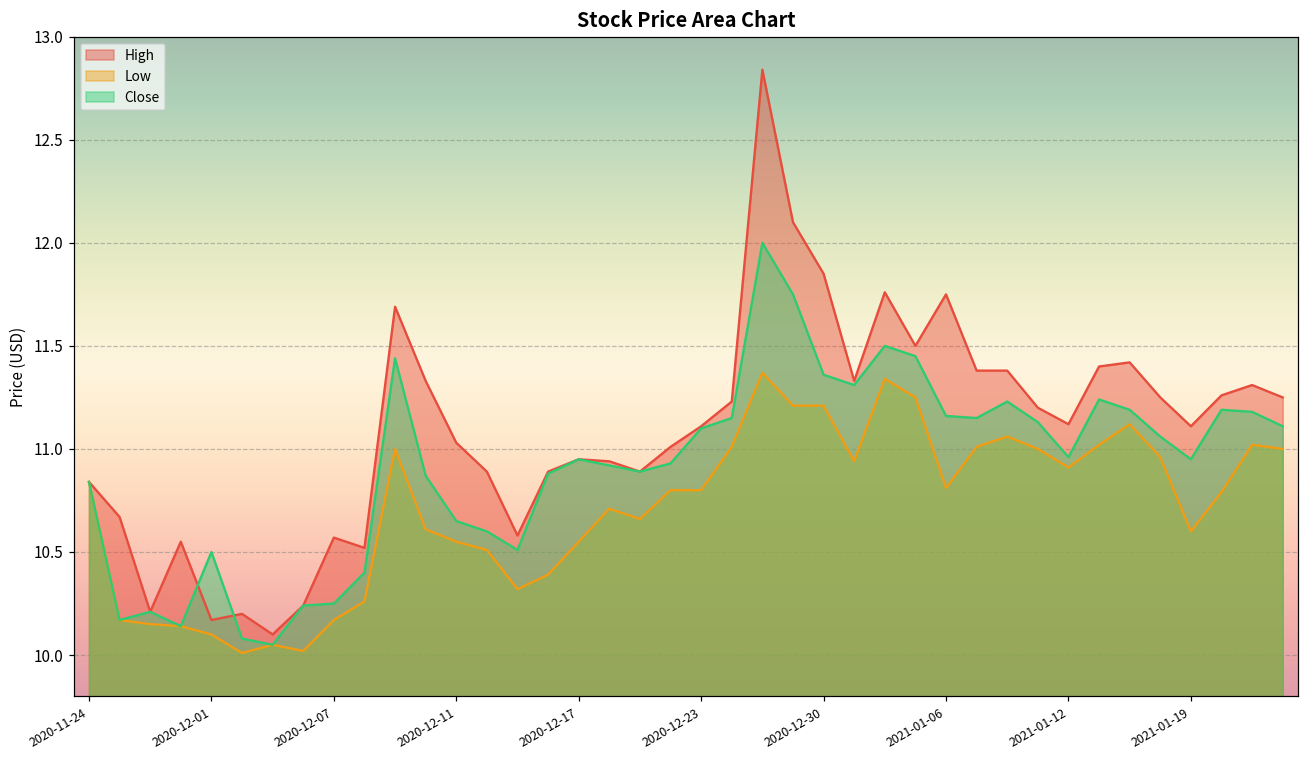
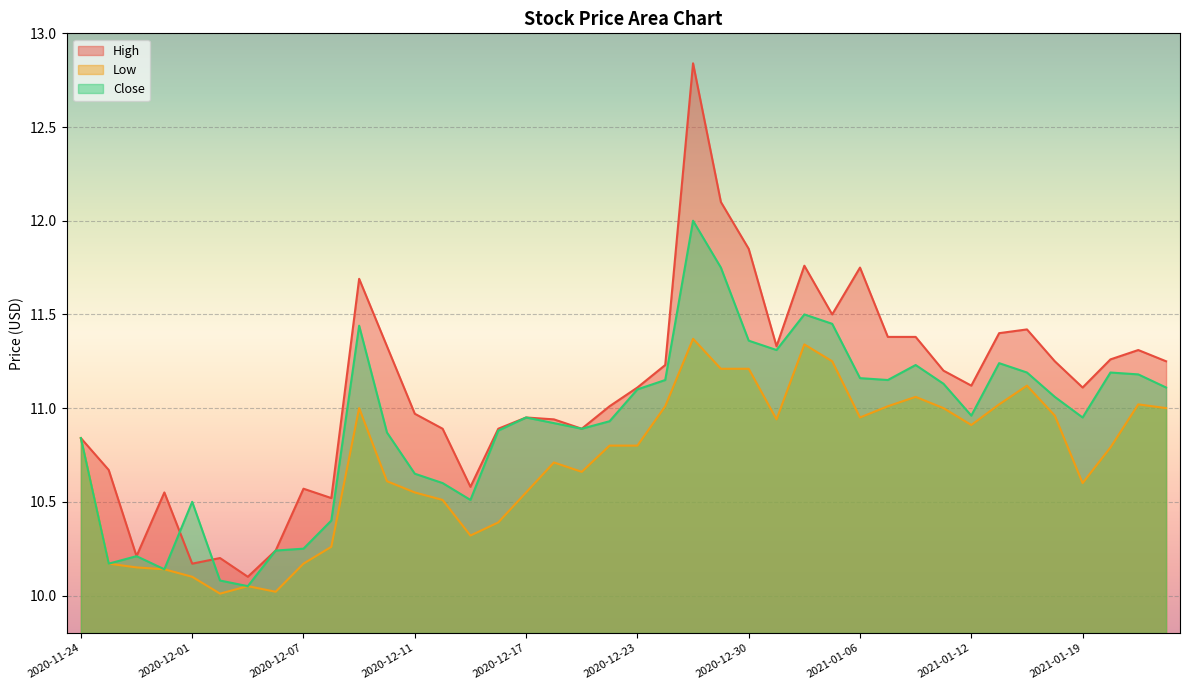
High, 2020-12-11: 11.03 -> 10.97
Low, 2021-01-06: 10.81 -> 10.95
